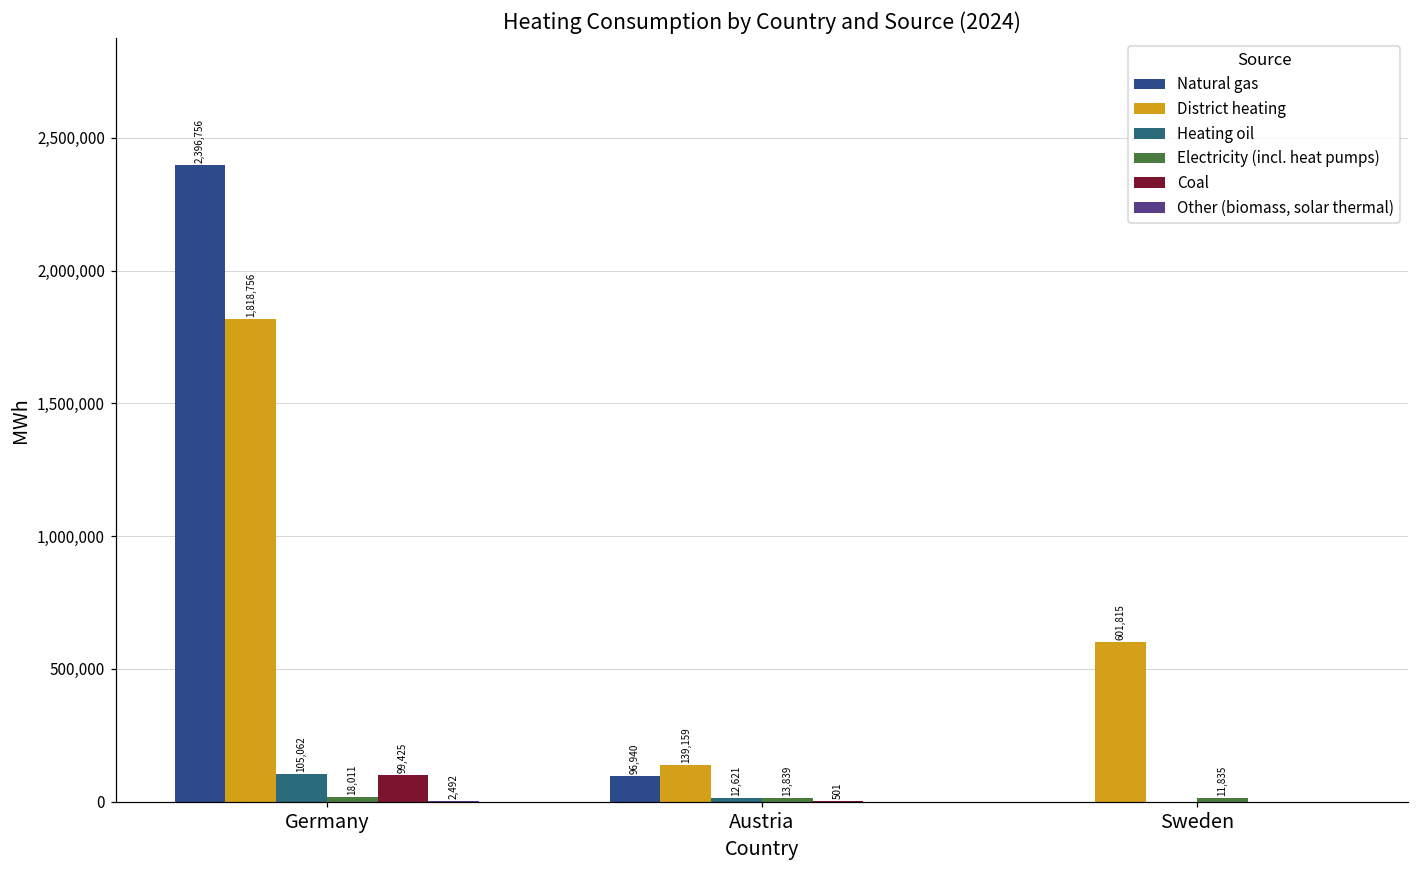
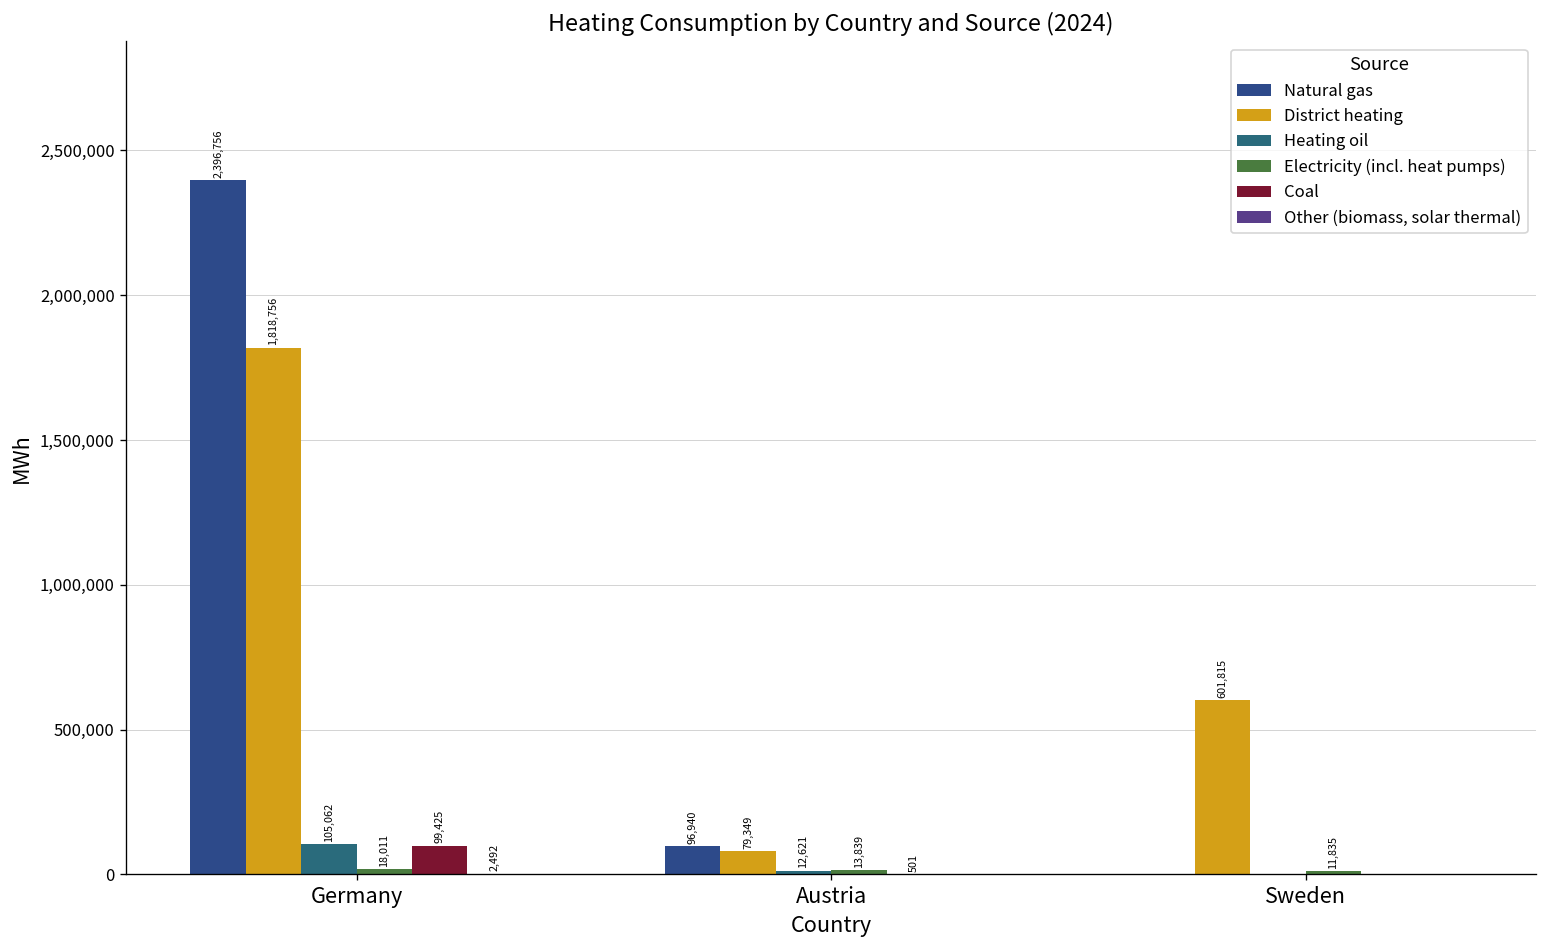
District heating, Austria: 139,159 -> 79,349
